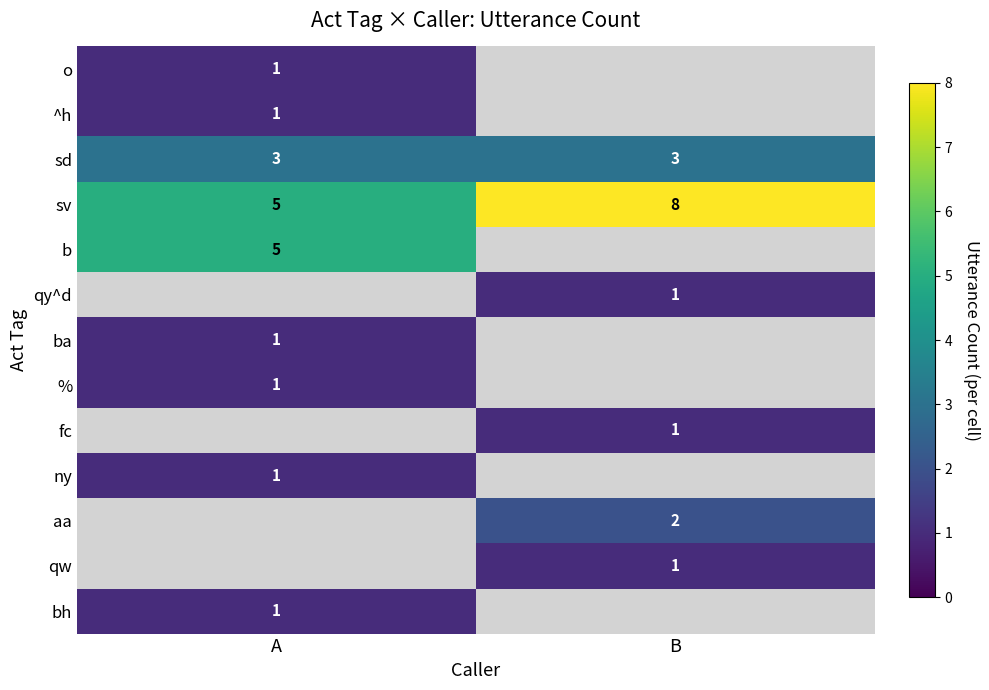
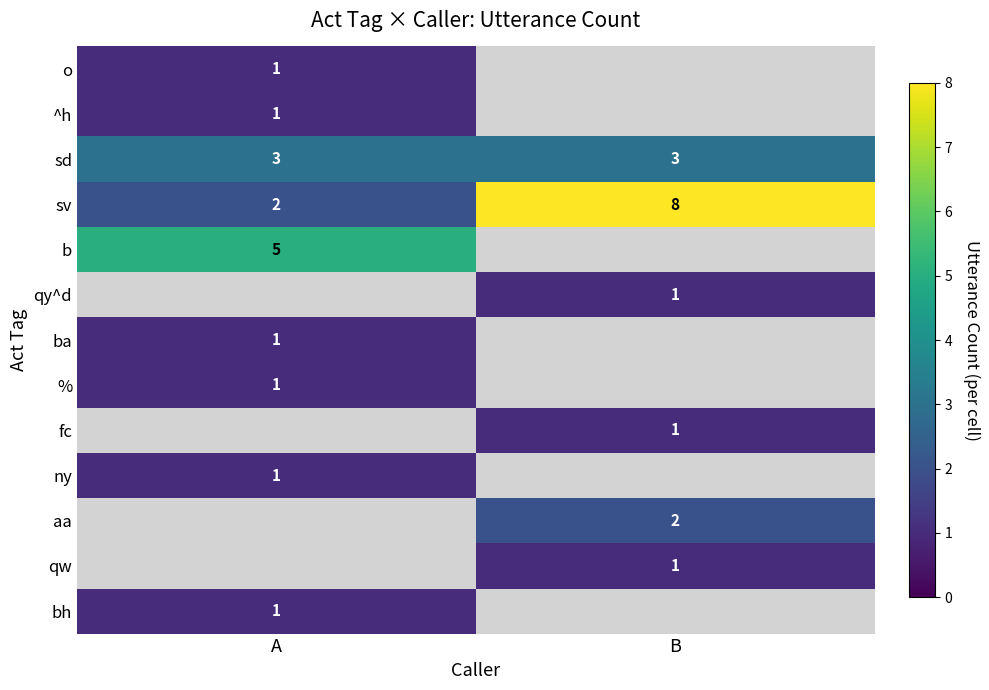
sv, A: 5 -> 2
